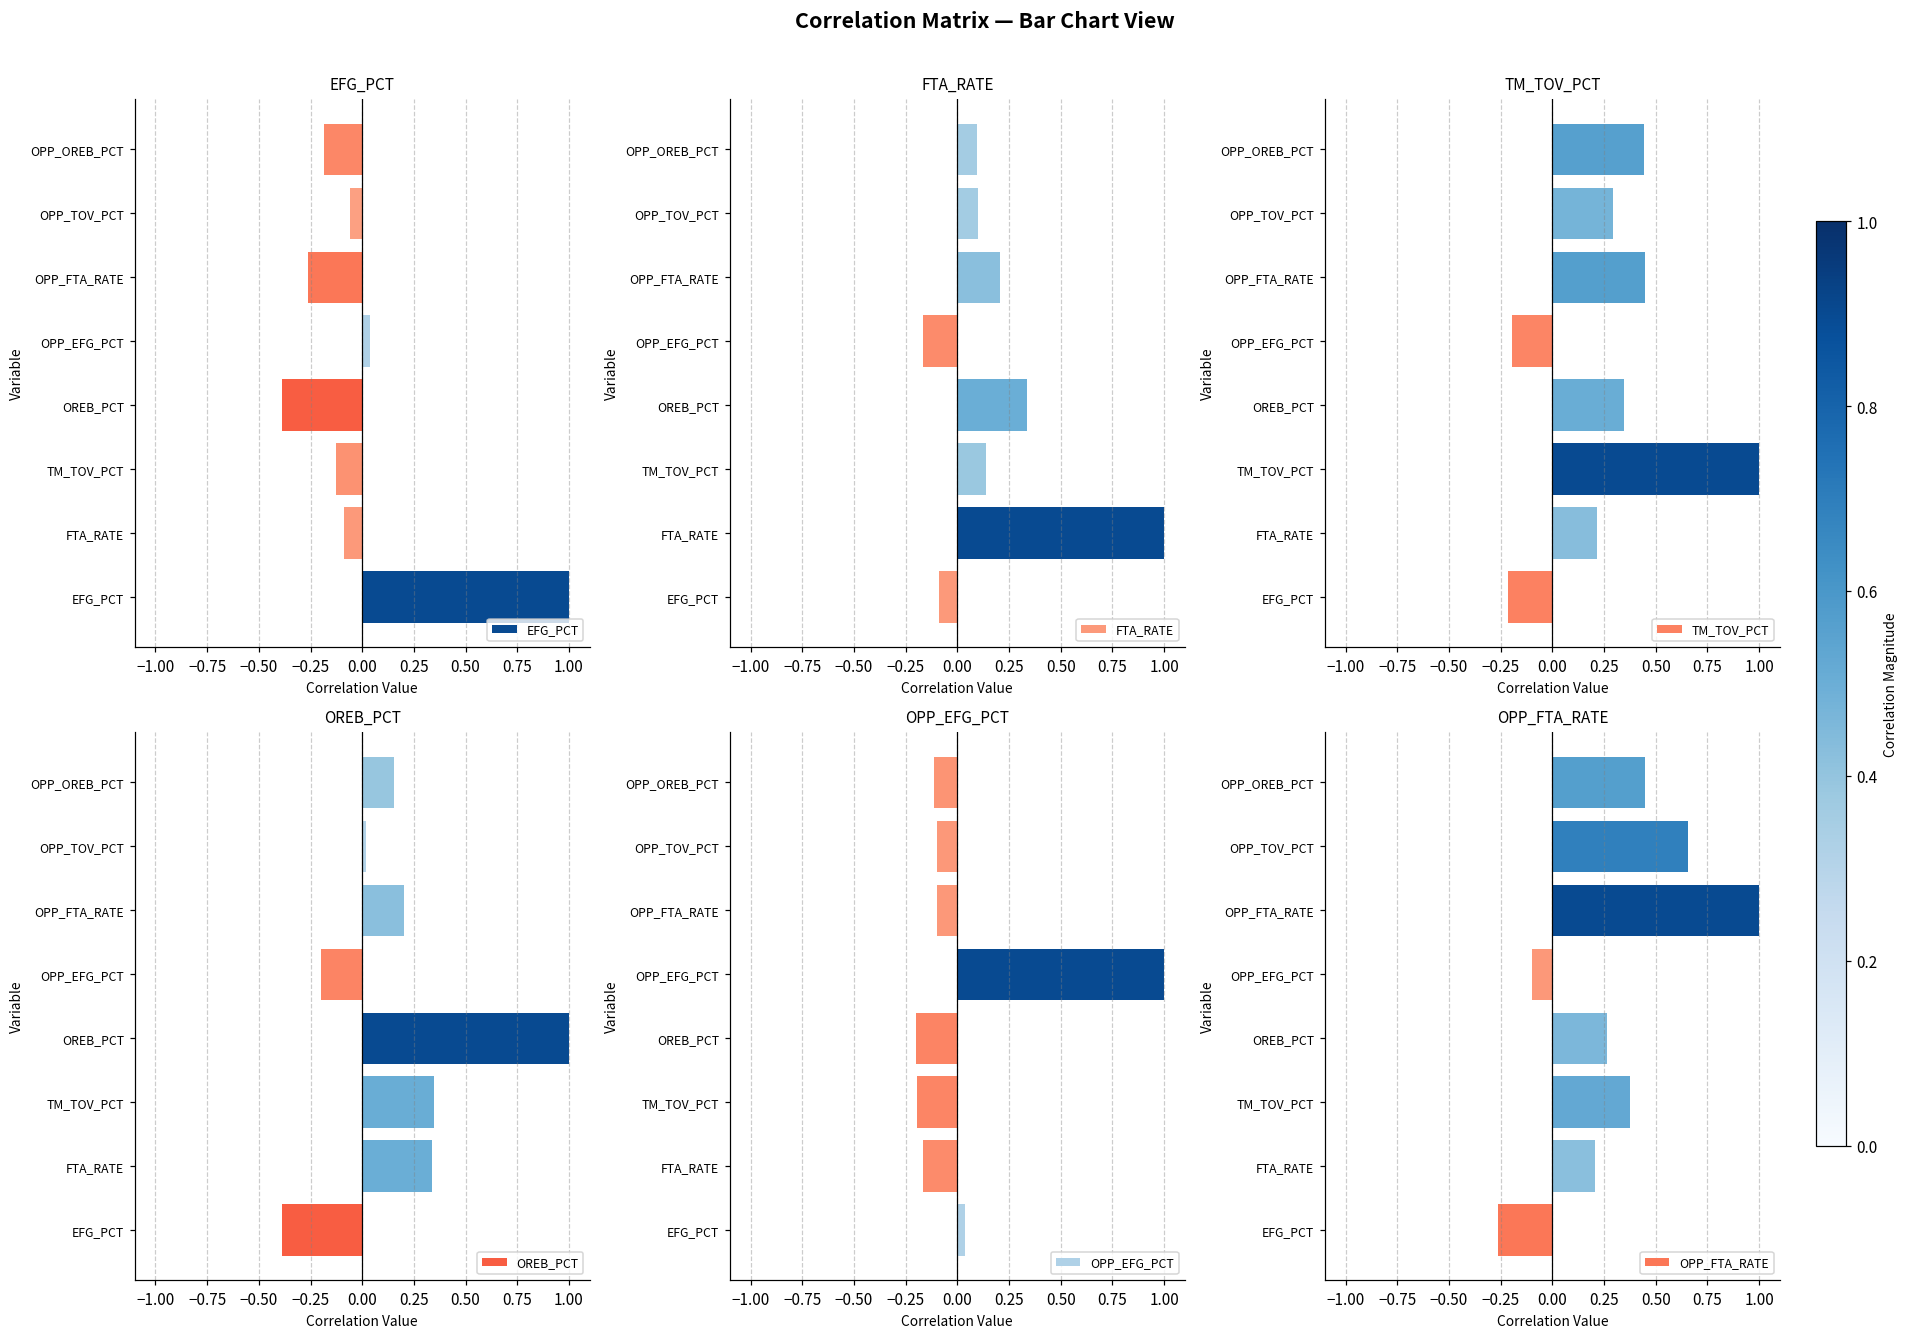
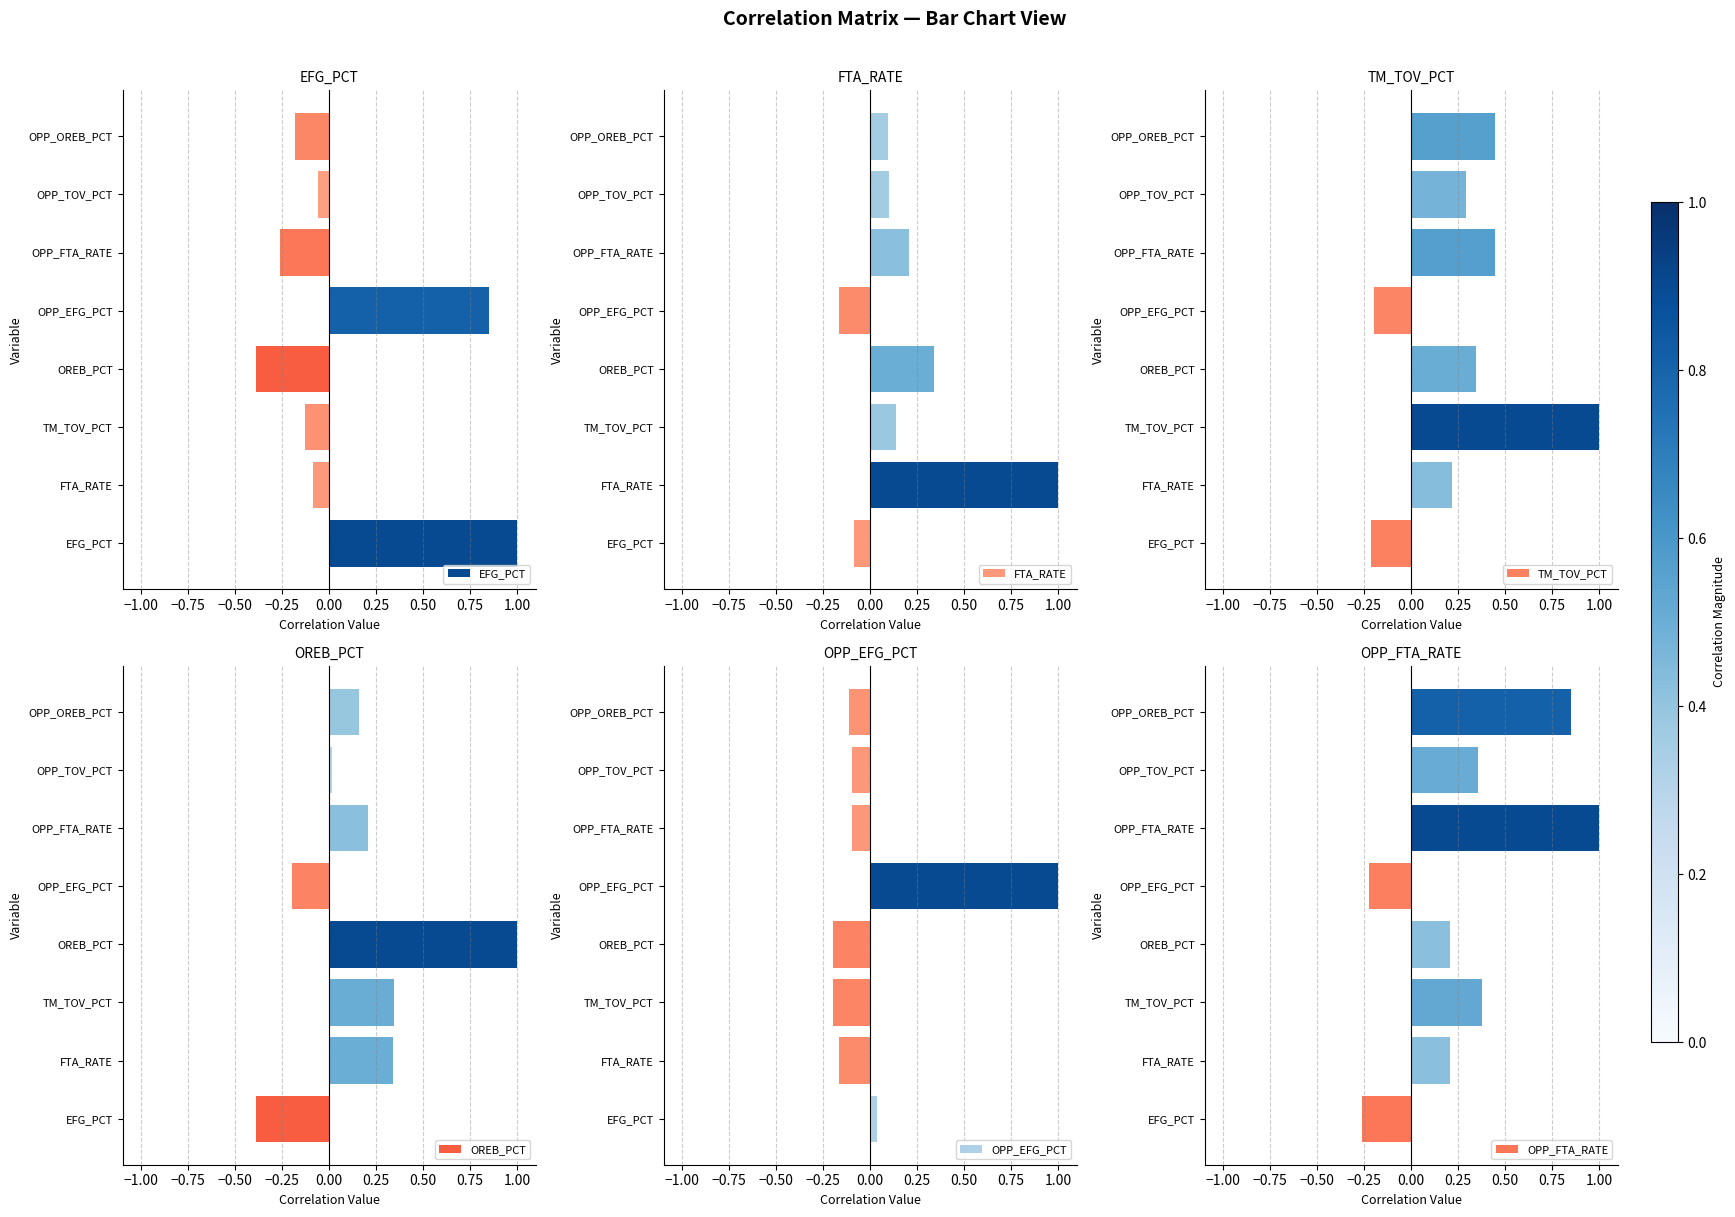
EFG_PCT, OPP_EFG_PCT: 0.04 -> 0.85
OPP_FTA_RATE, OPP_OREB_PCT: 0.45 -> 0.85
OPP_FTA_RATE, OPP_TOV_PCT: 0.65 -> 0.35
OPP_FTA_RATE, OPP_EFG_PCT: -0.10 -> -0.22
OPP_FTA_RATE, OREB_PCT: 0.26 -> 0.20
